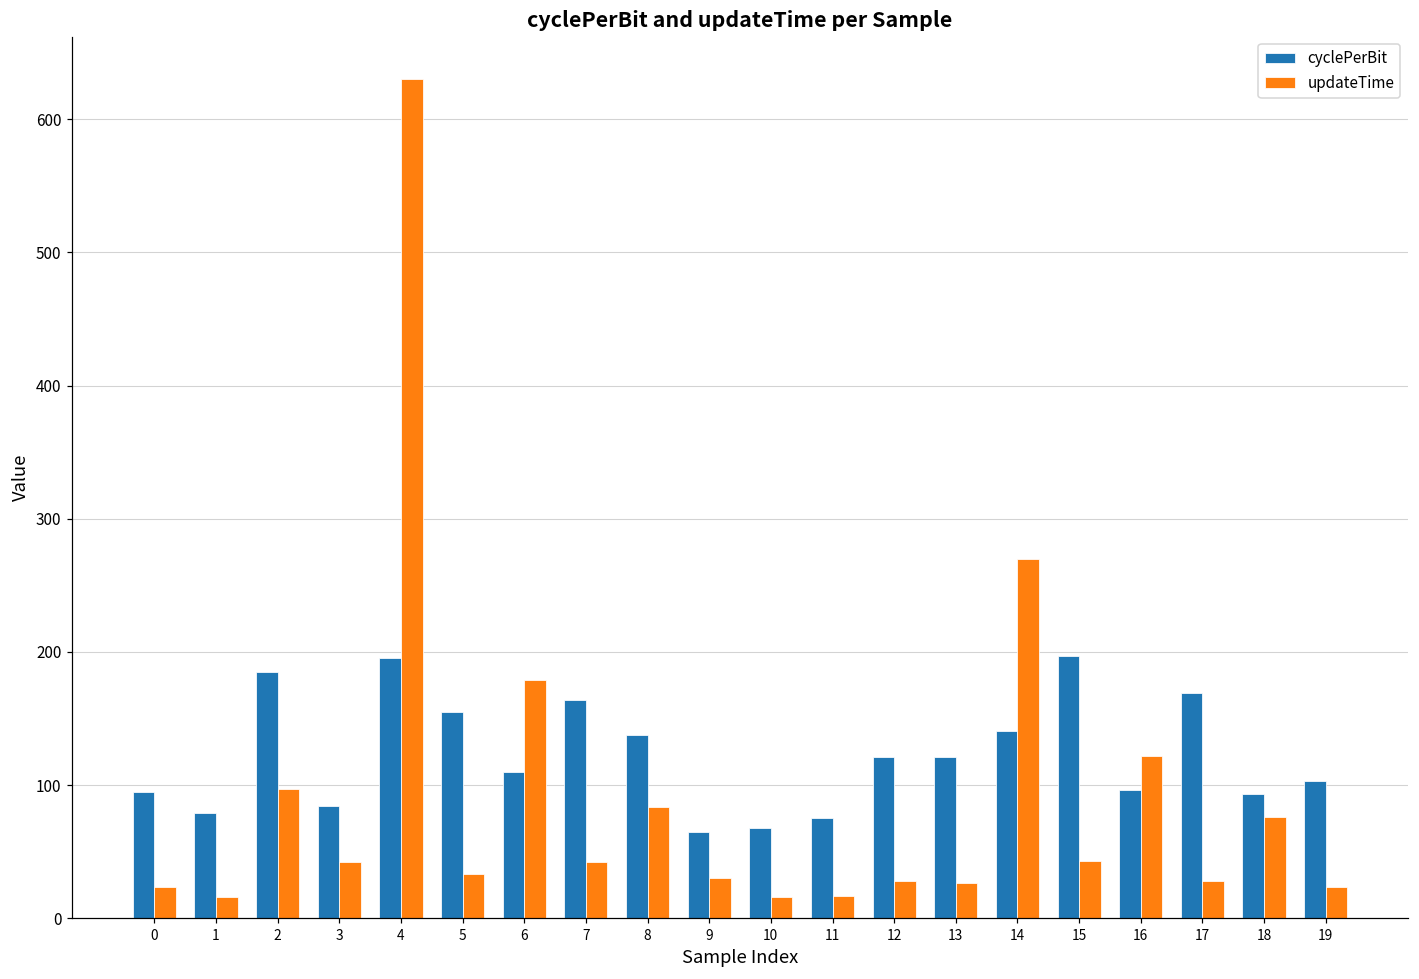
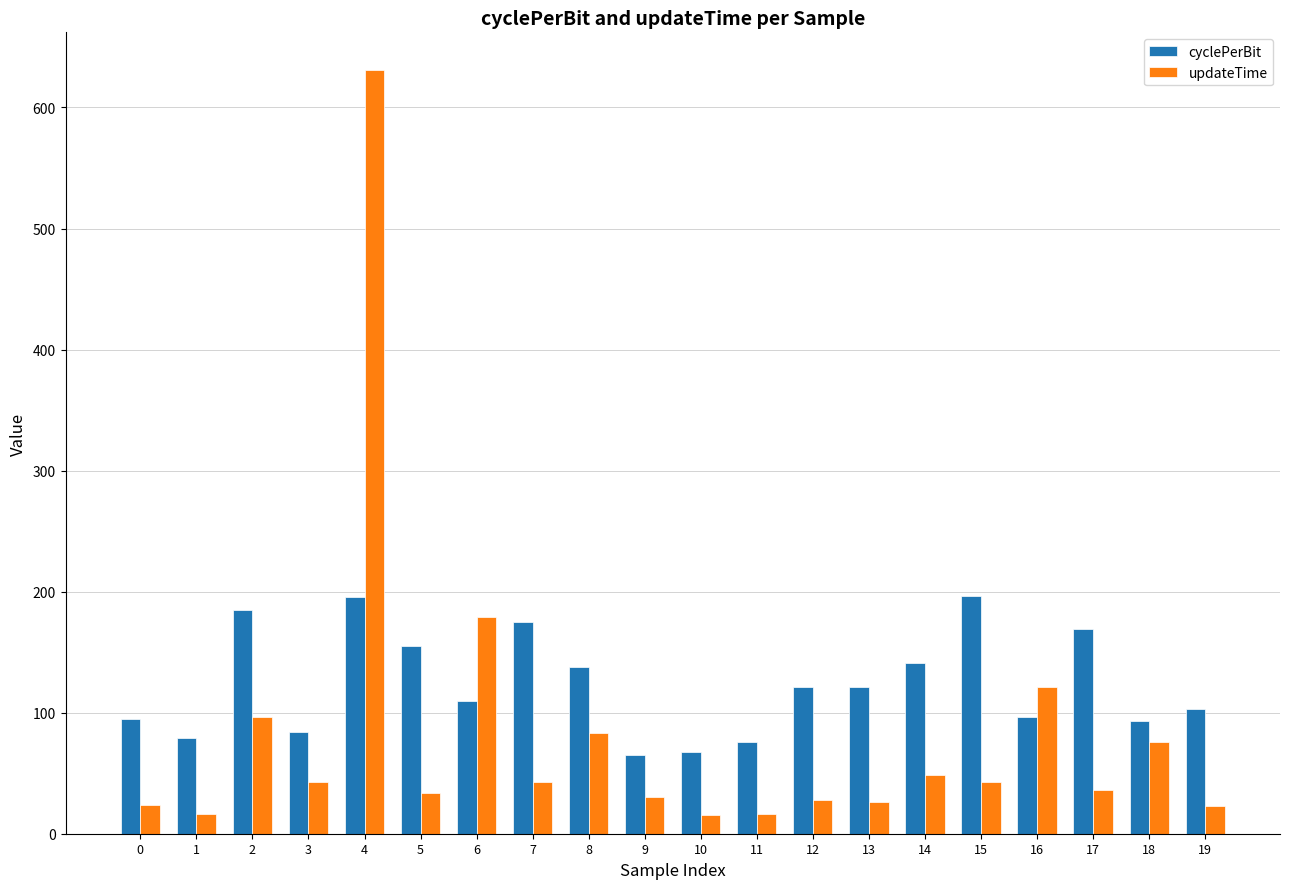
cyclePerBit, 7: 164 -> 175
updateTime, 14: 270 -> 49
updateTime, 17: 28 -> 36
